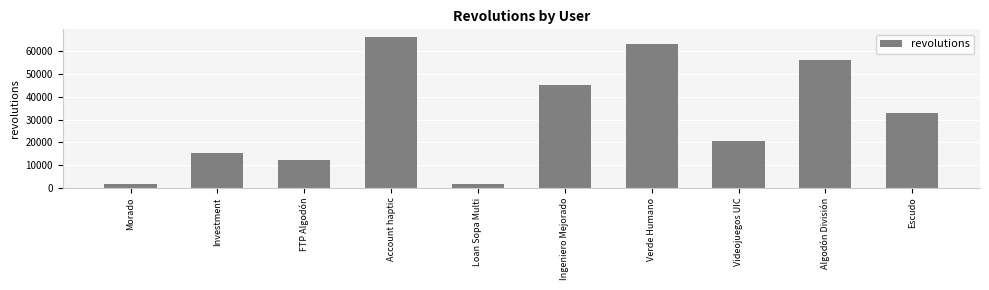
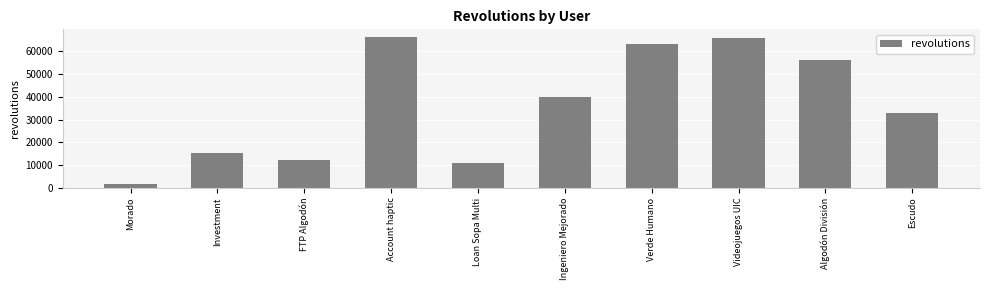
Loan Sopa Multi: 2000 -> 11000
Ingeniero Mejorado: 45000 -> 40000
Videojuegos UIC: 21000 -> 66000
